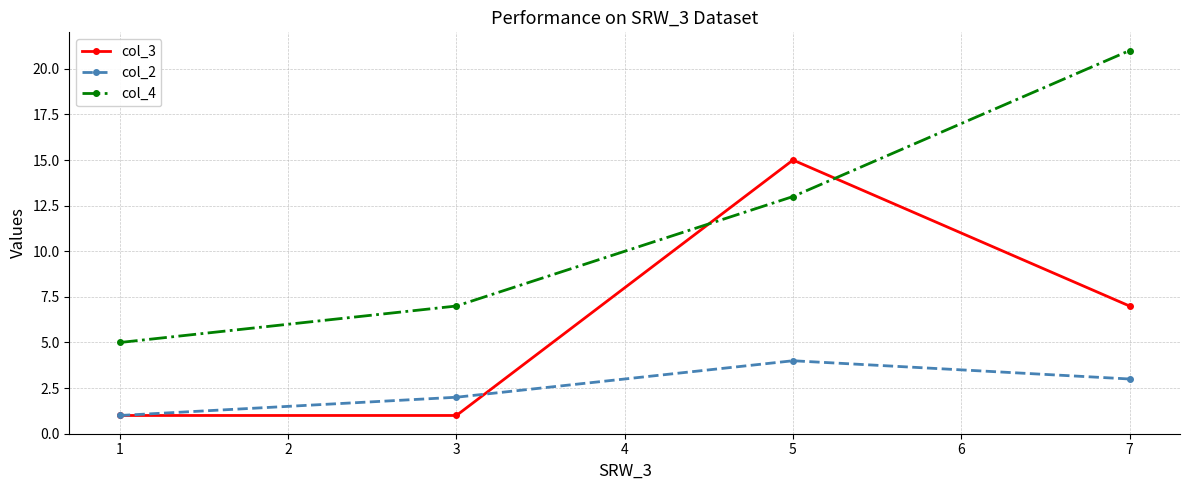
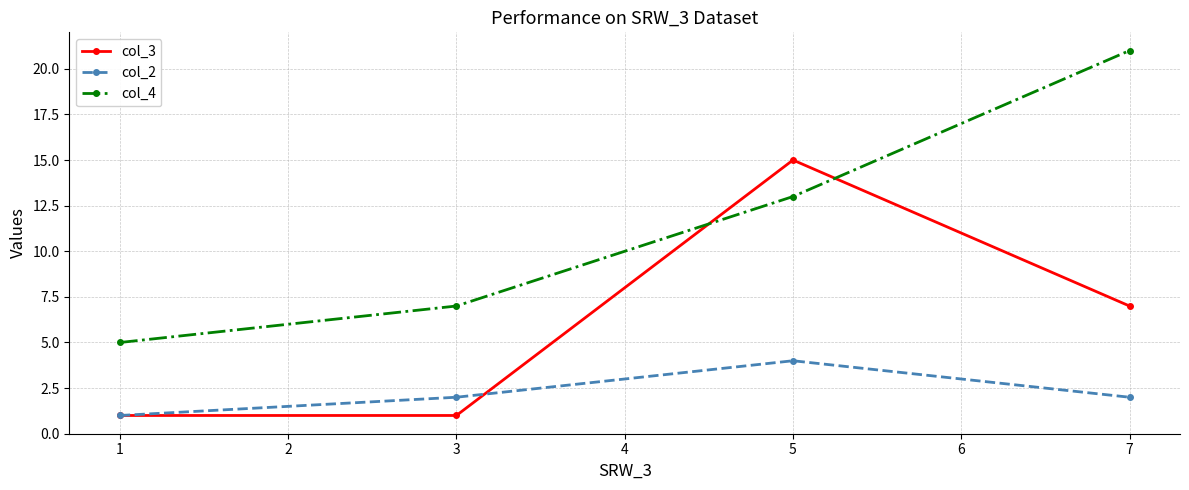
col_2, 7: 3 -> 2
